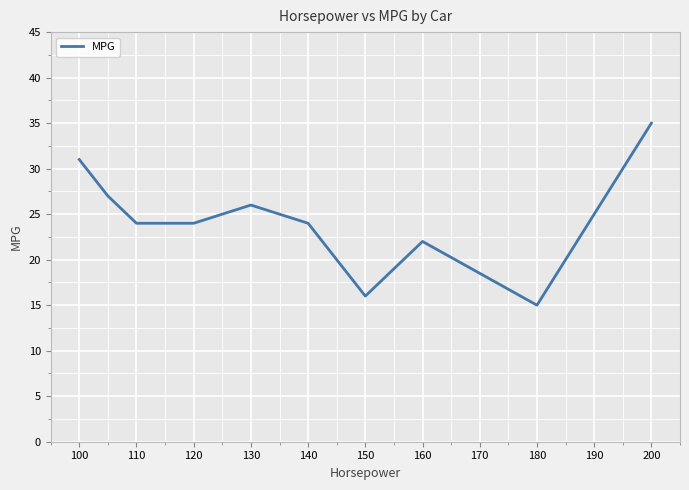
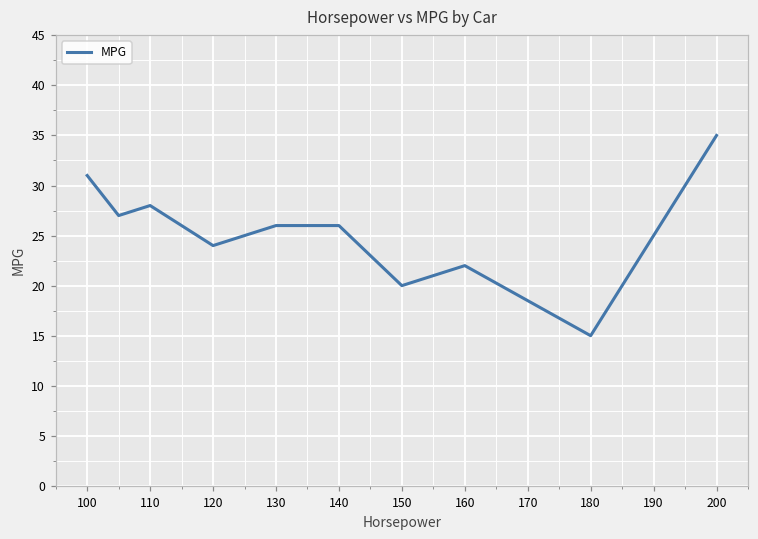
110: 24 -> 28
140: 24 -> 26
150: 16 -> 20
